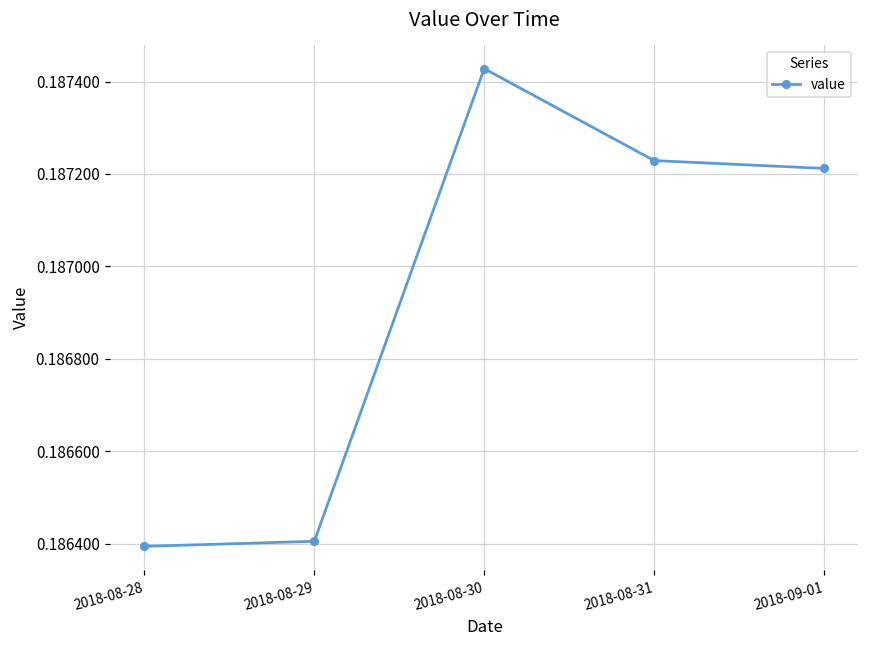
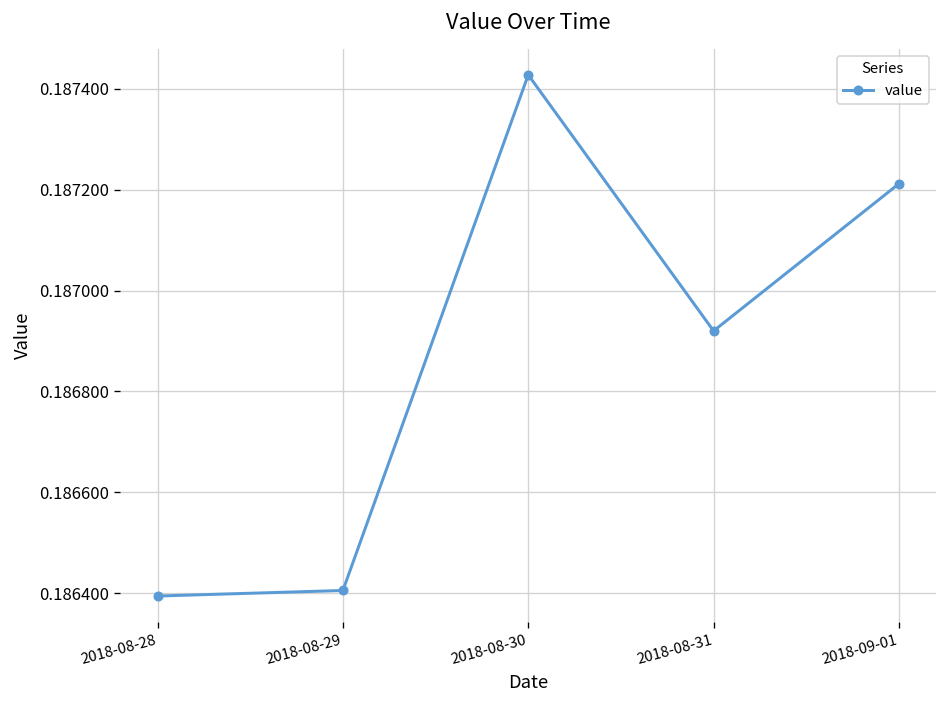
2018-08-31: 0.18723 -> 0.18692
